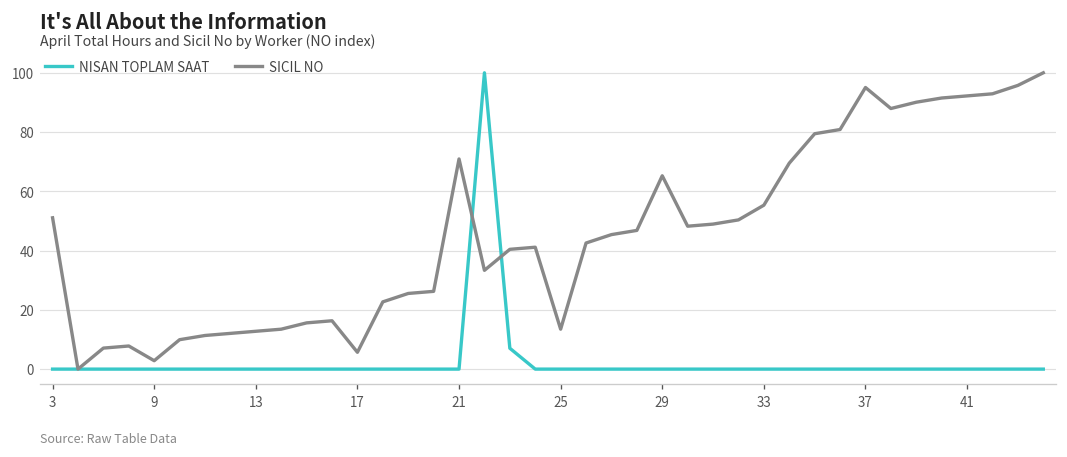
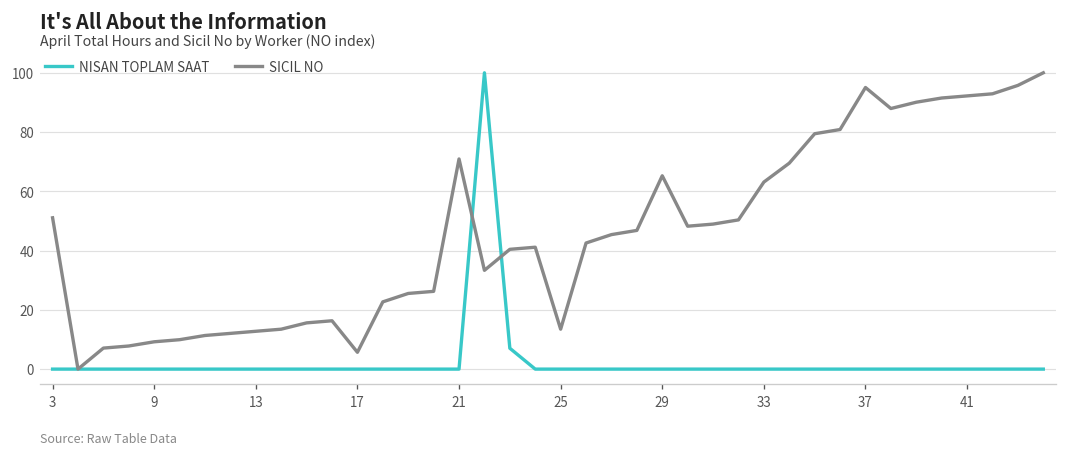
SICIL NO, 9: 3 -> 9
SICIL NO, 33: 55 -> 63
